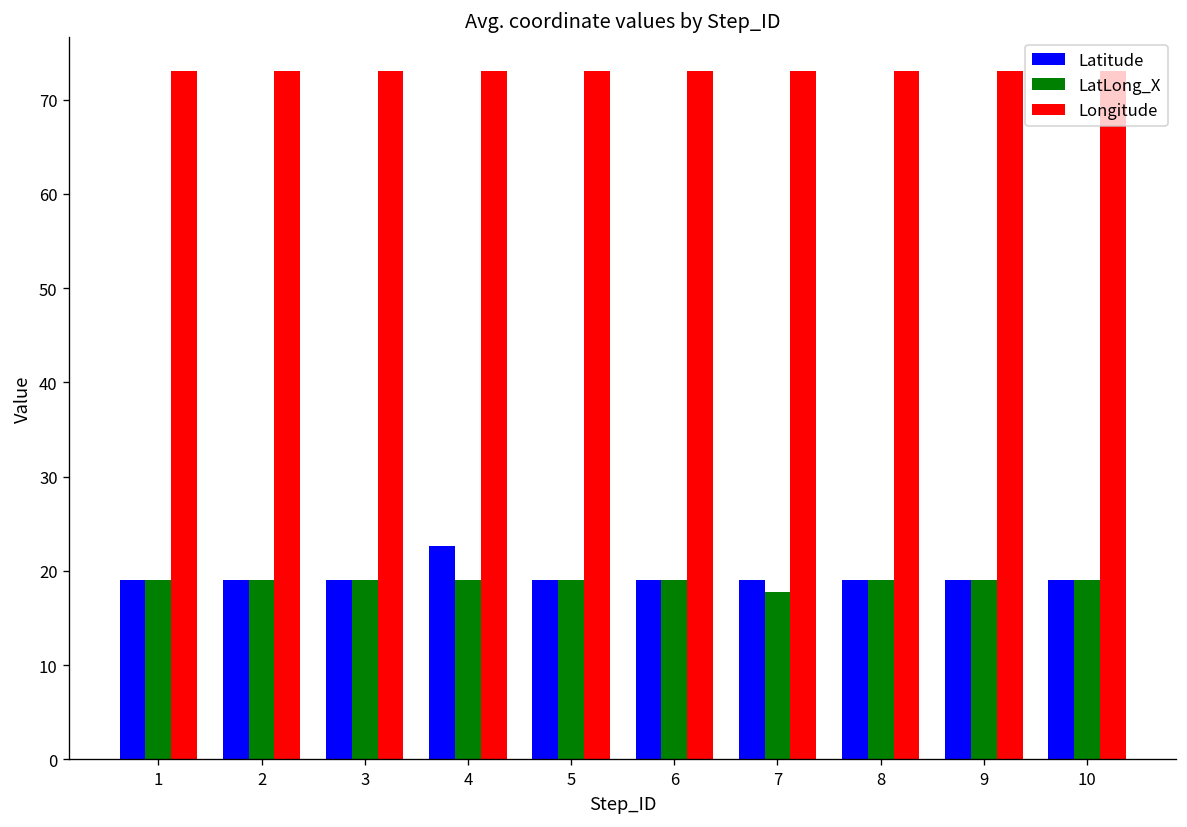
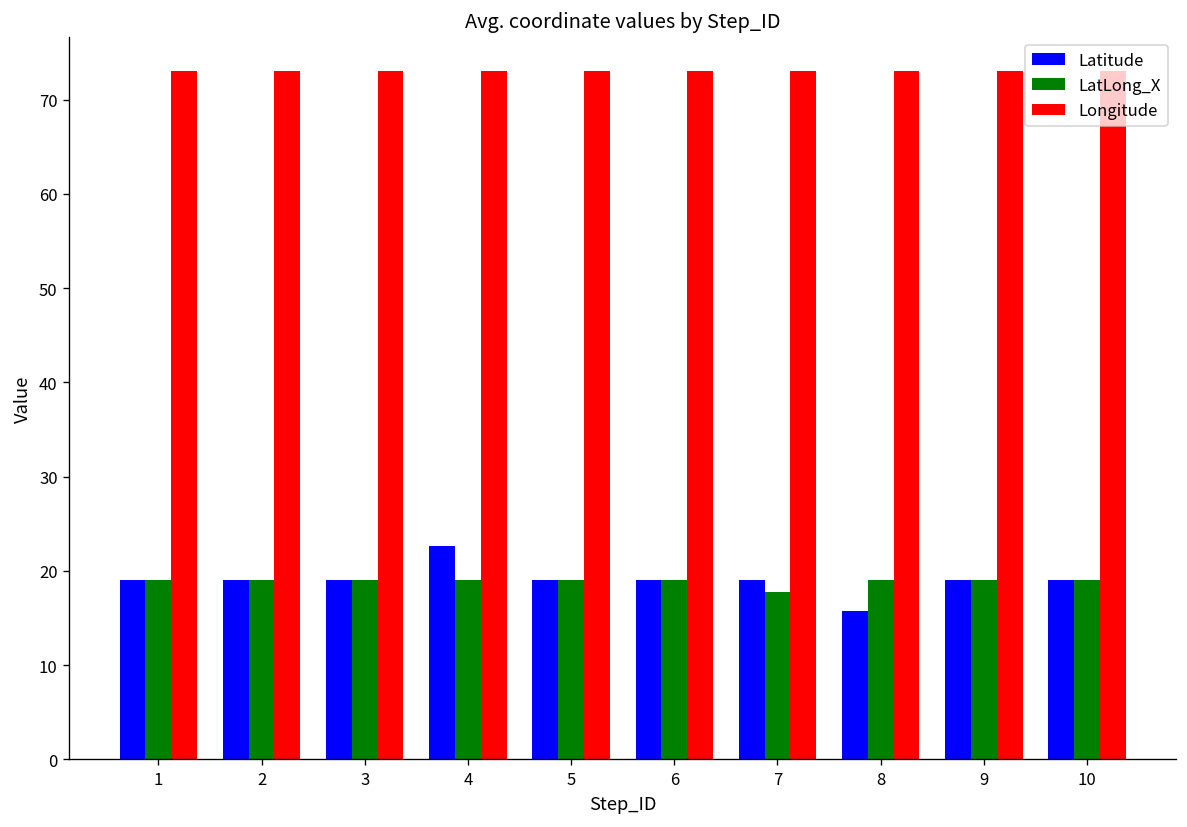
Latitude, 8: 19 -> 16
